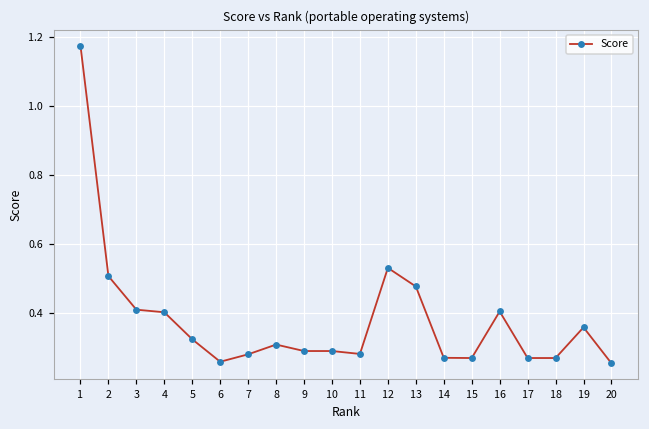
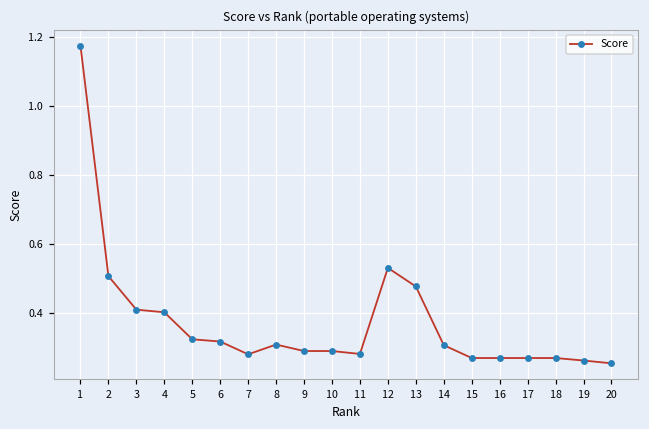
6: 0.26 -> 0.32
14: 0.27 -> 0.31
16: 0.40 -> 0.27
19: 0.36 -> 0.26
